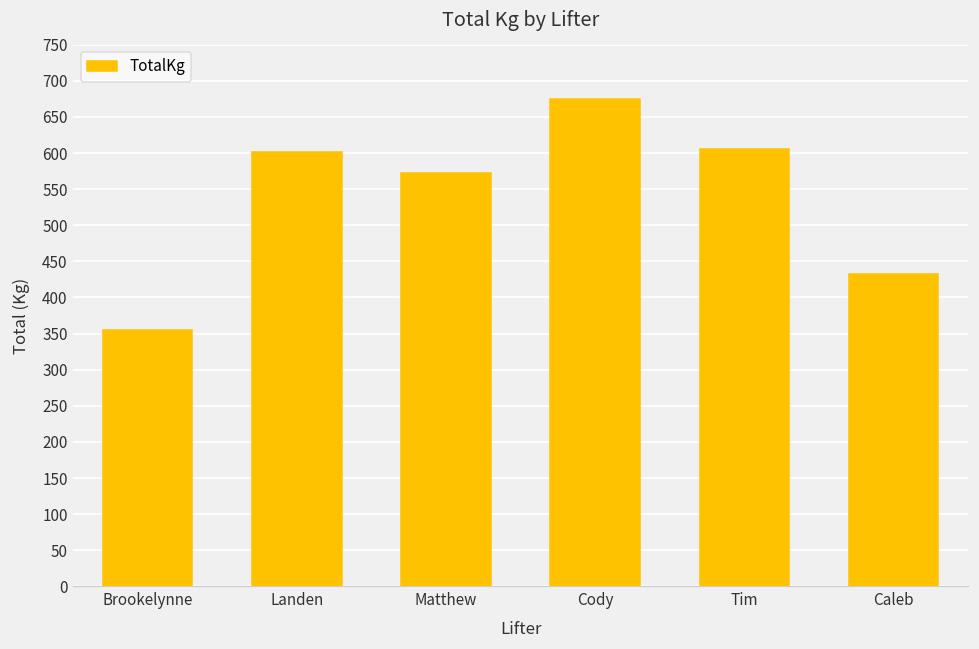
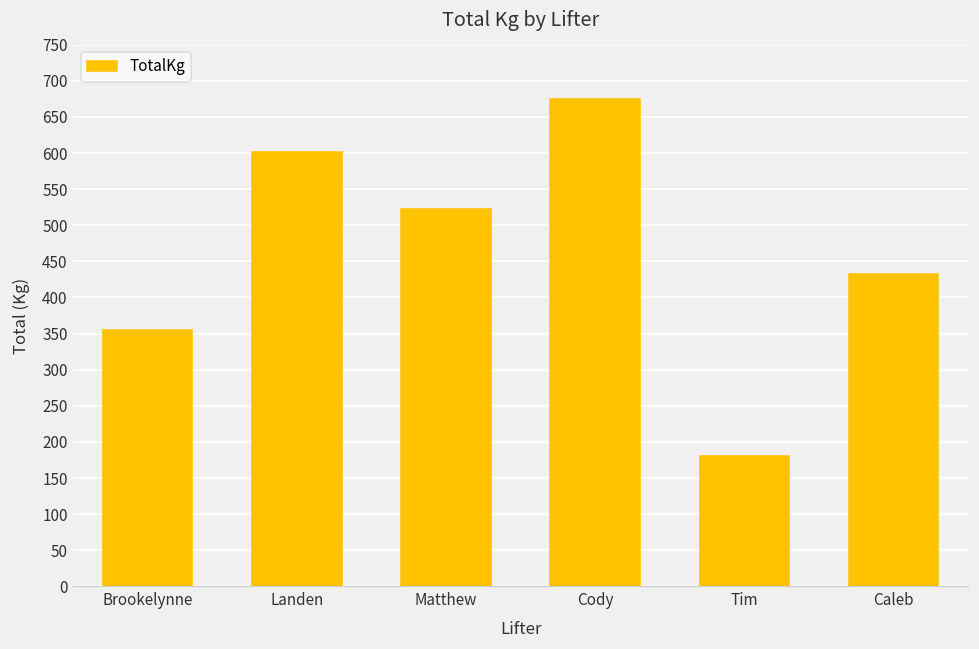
Matthew: 570 -> 520
Tim: 610 -> 180
